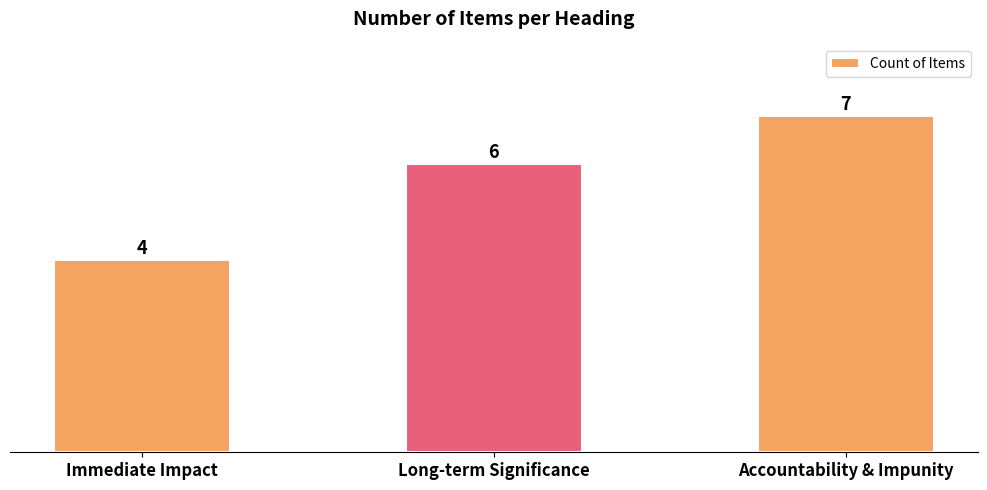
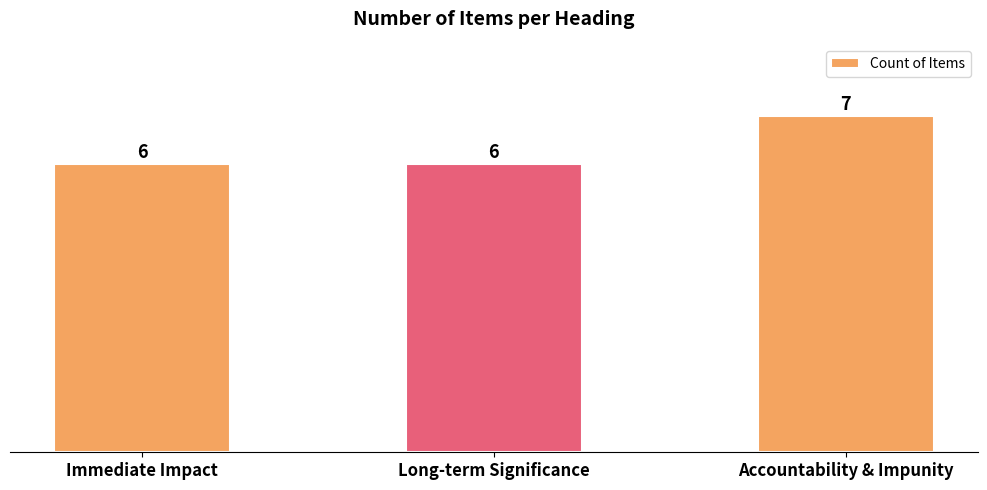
Immediate Impact: 4 -> 6
